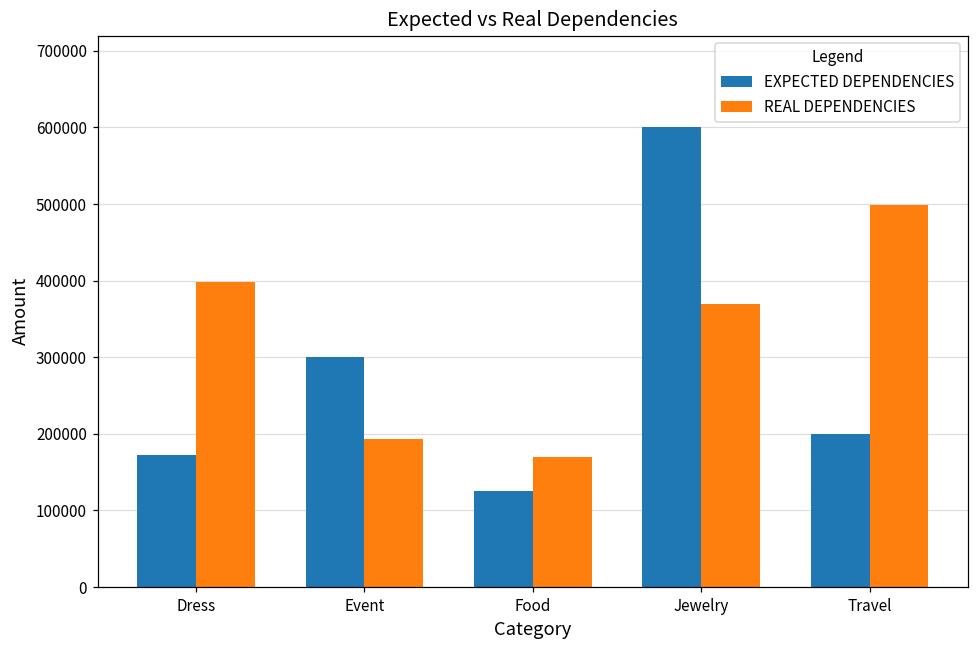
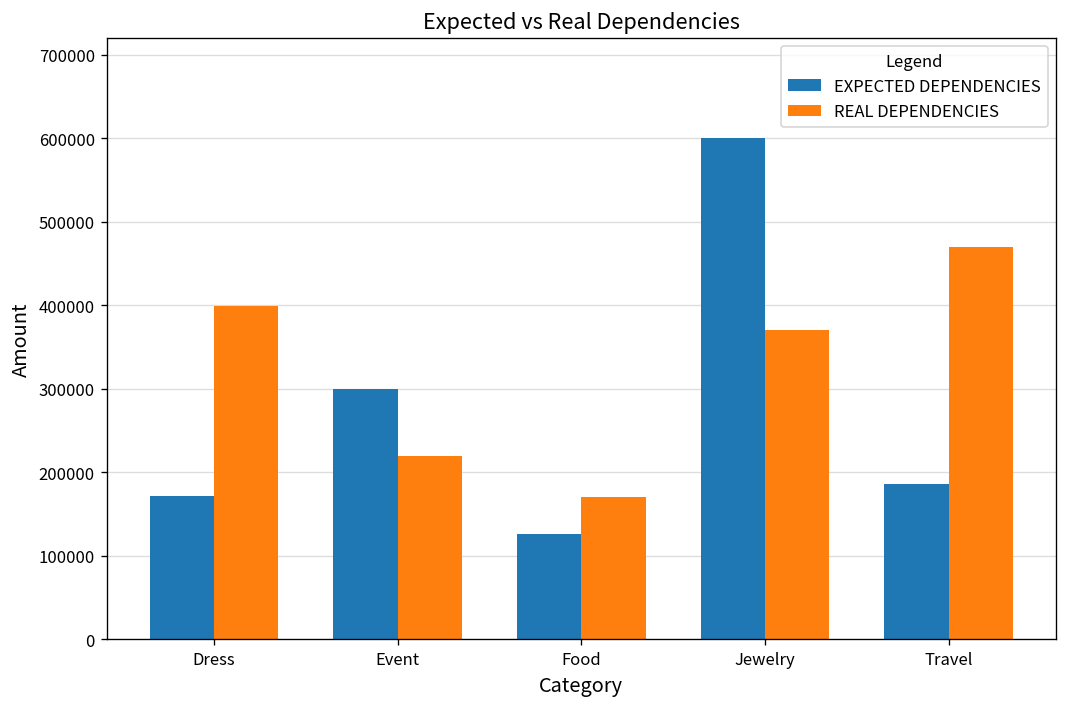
REAL DEPENDENCIES, Event: 190000 -> 220000
EXPECTED DEPENDENCIES, Travel: 200000 -> 190000
REAL DEPENDENCIES, Travel: 500000 -> 470000
